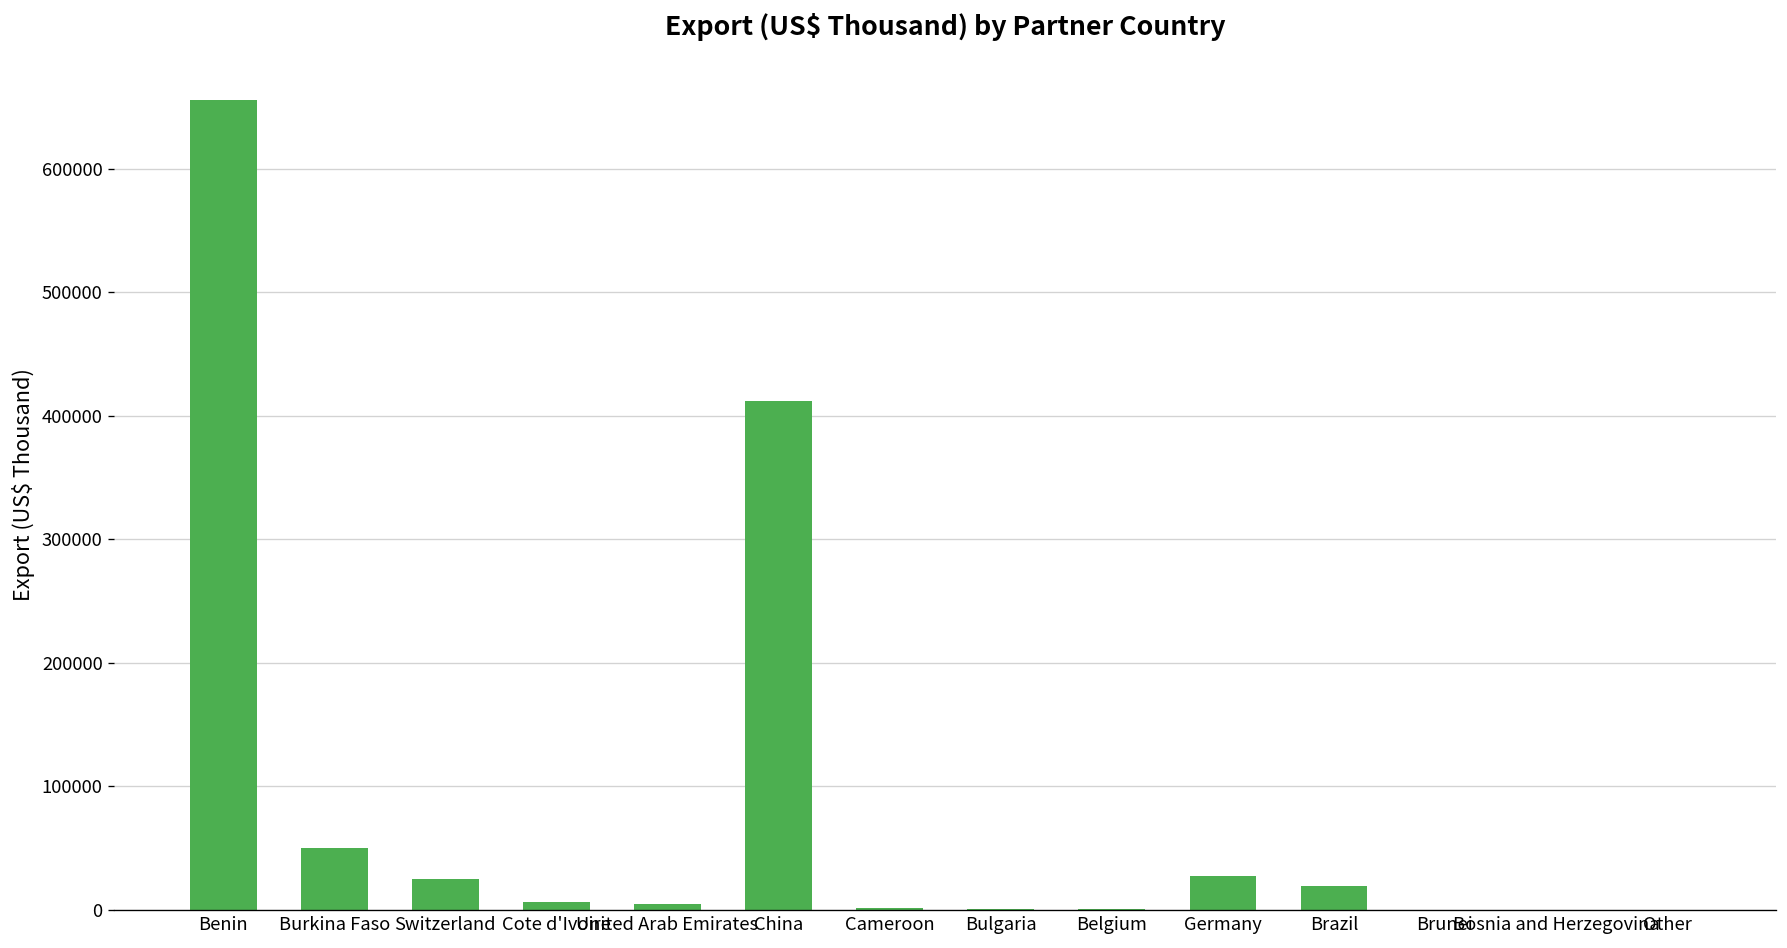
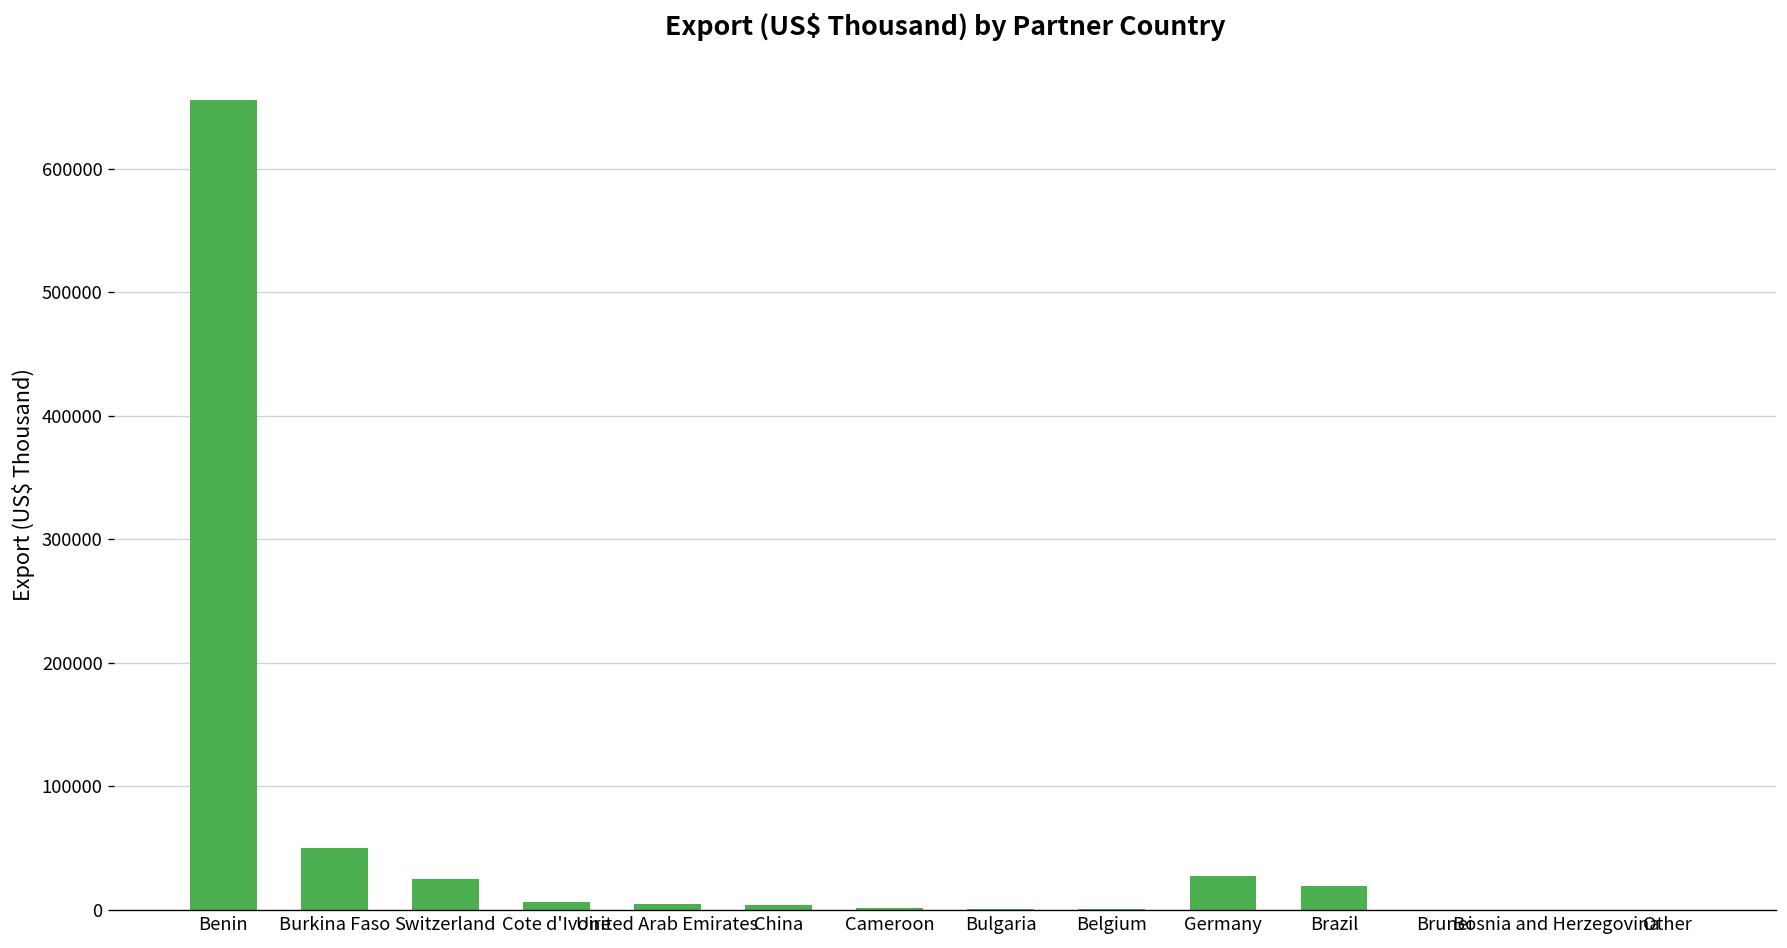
China: 412000 -> 4000
